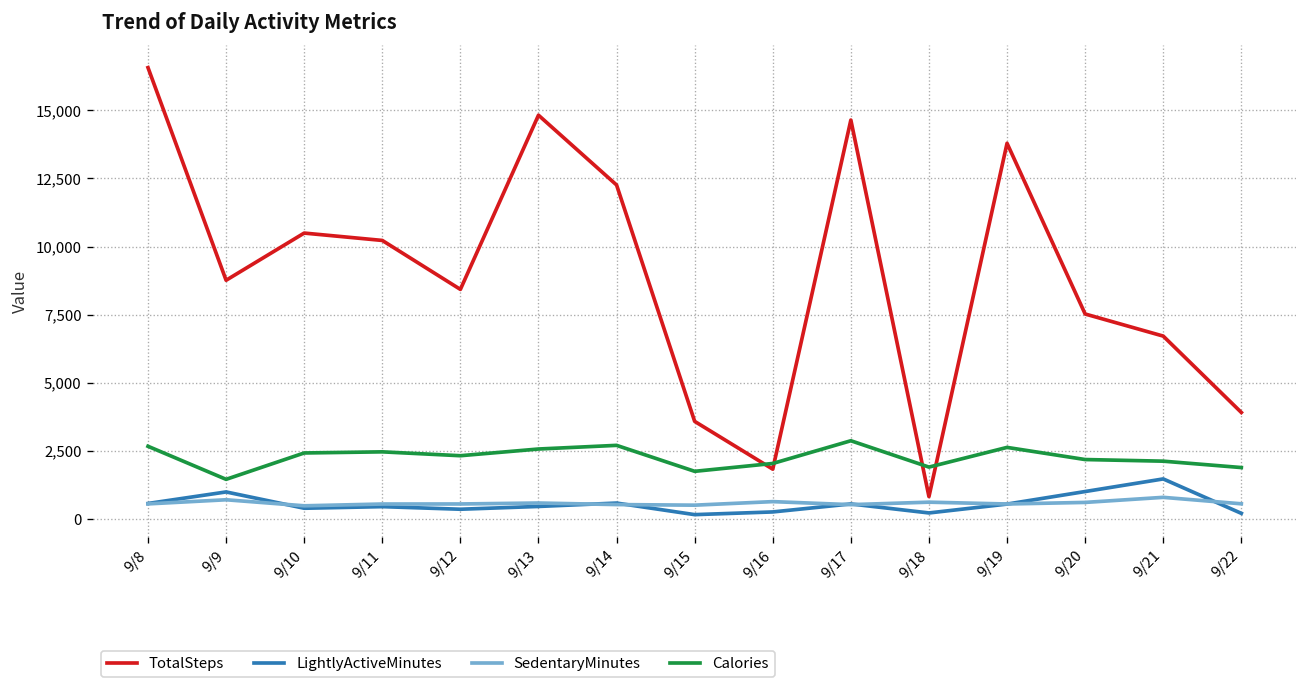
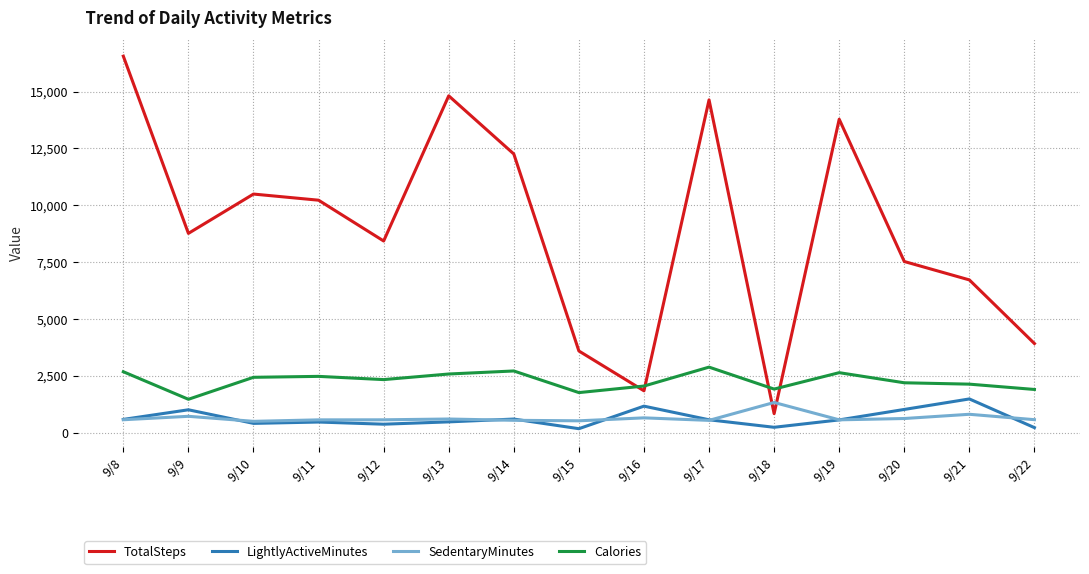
LightlyActiveMinutes, 9/16: 300 -> 1,200
SedentaryMinutes, 9/18: 600 -> 1,300
